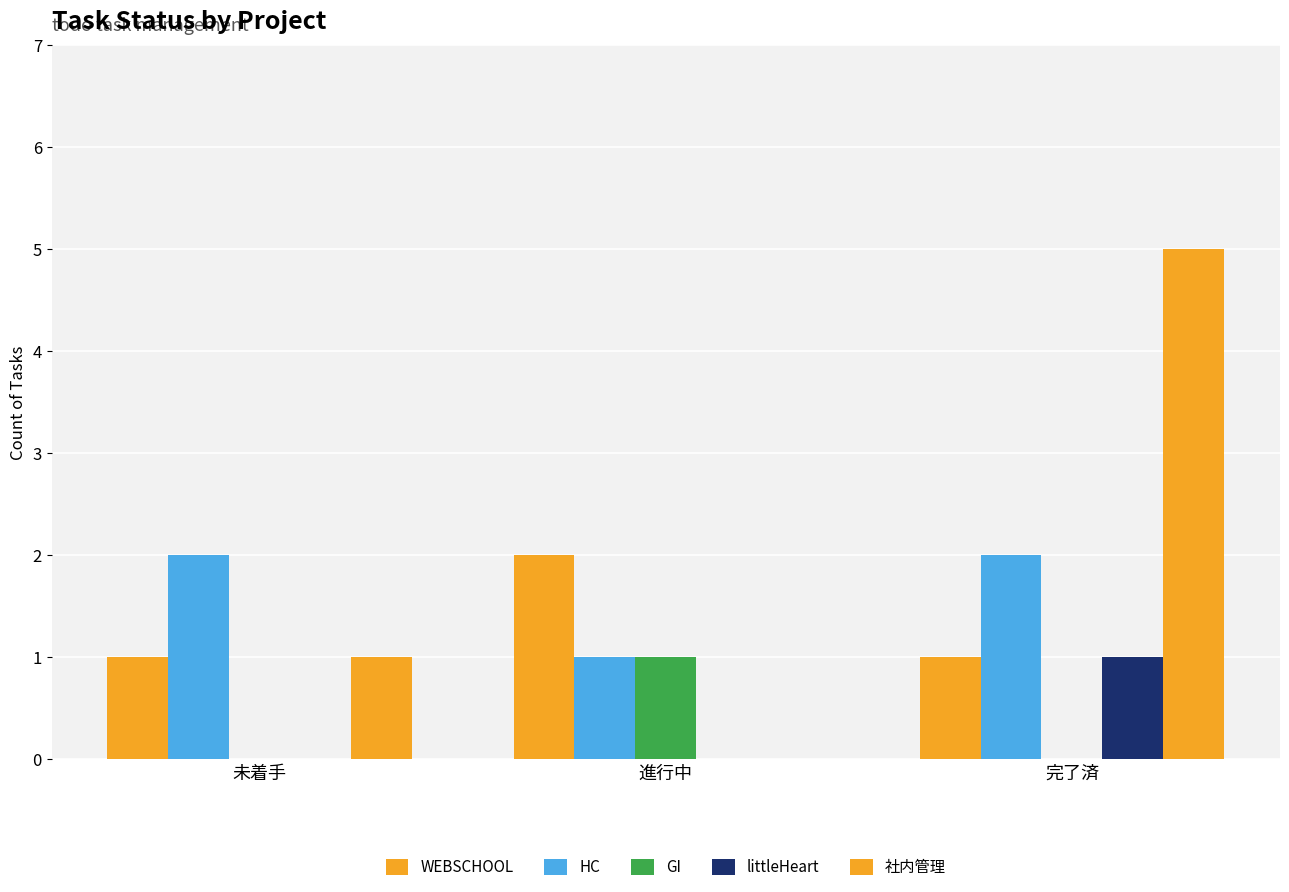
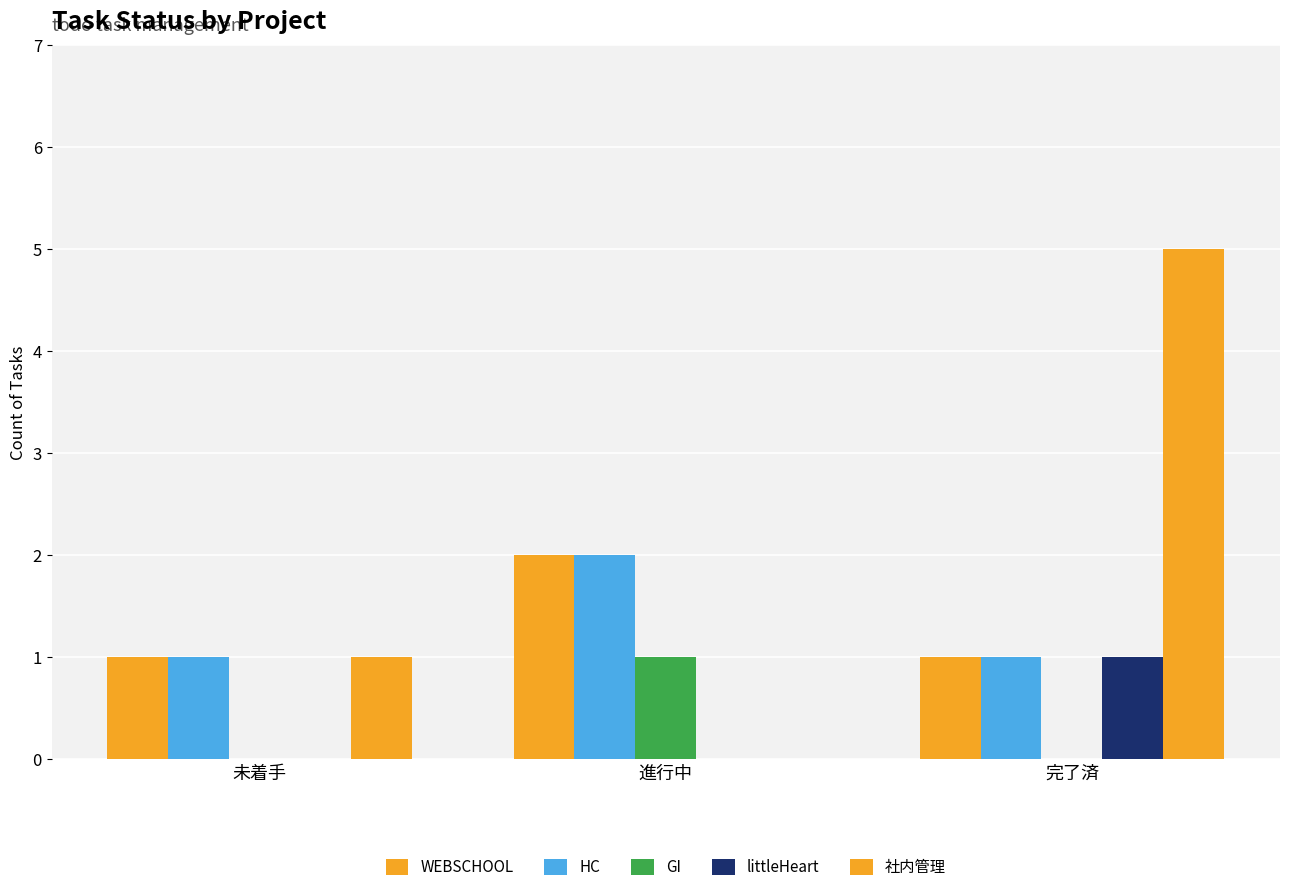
HC, 未着手: 2 -> 1
HC, 進行中: 1 -> 2
HC, 完了済: 2 -> 1
